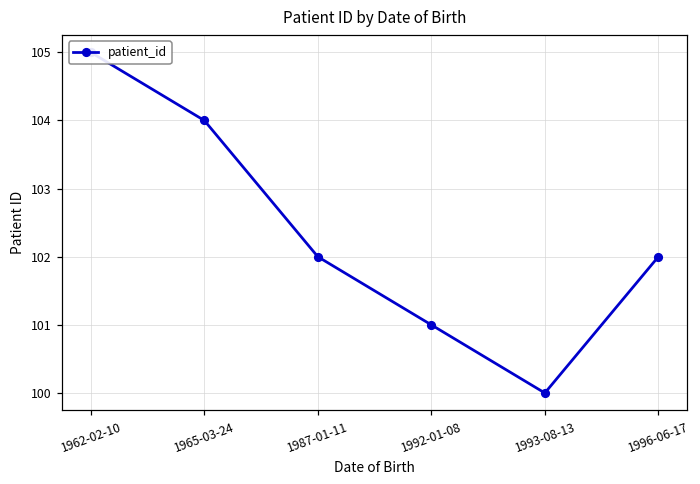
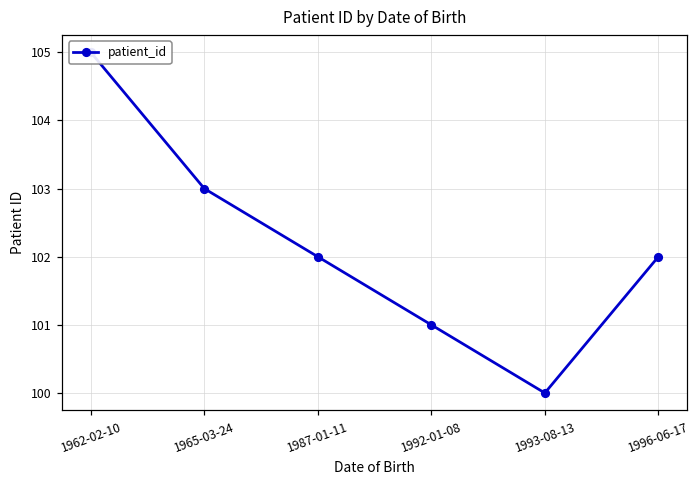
1965-03-24: 104 -> 103
